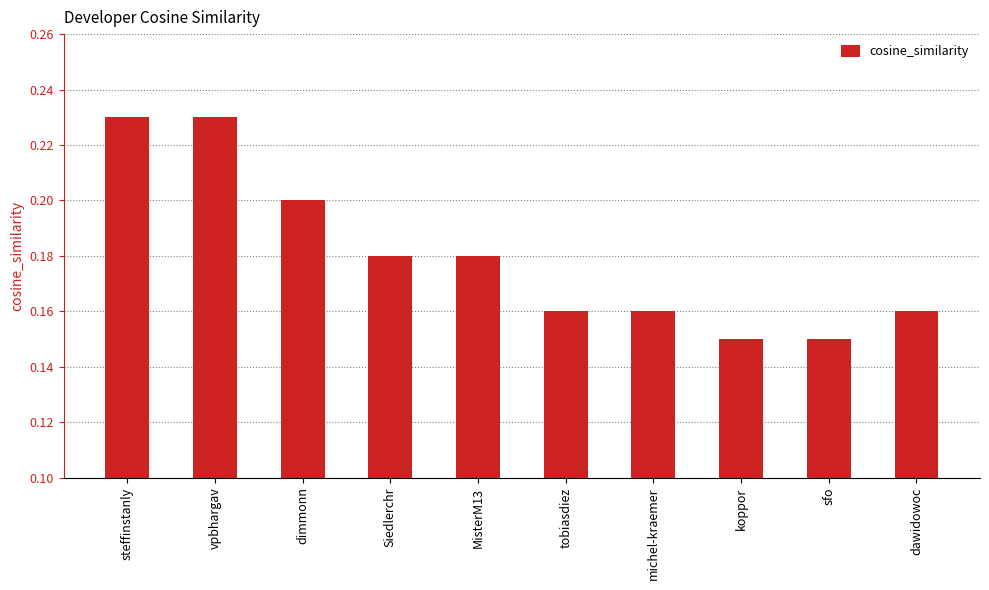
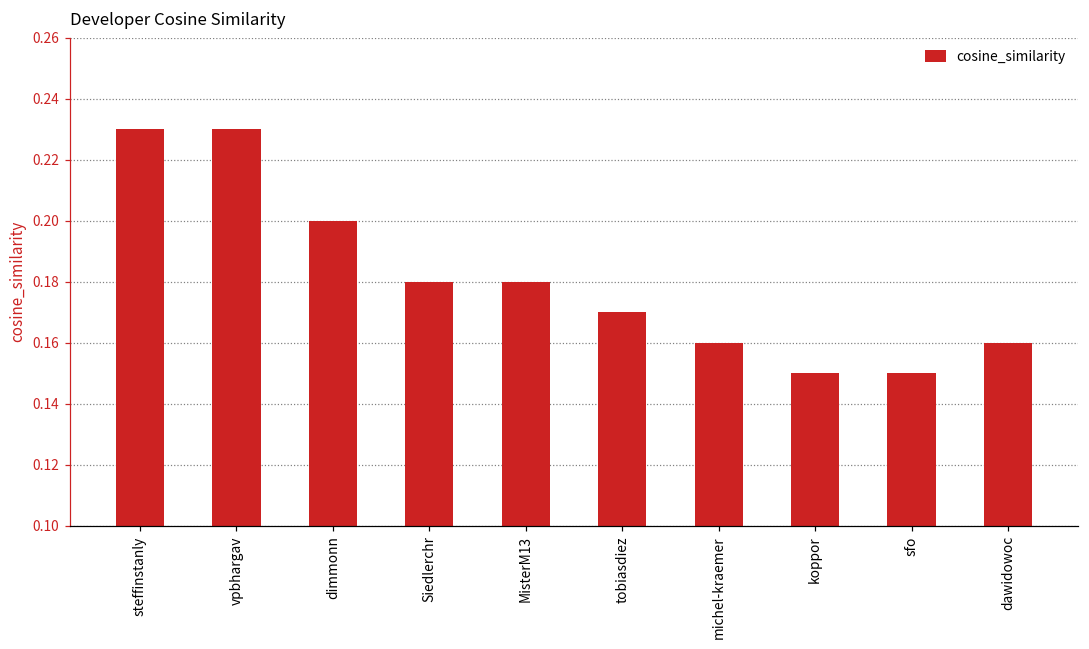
tobiasdiez: 0.16 -> 0.17
